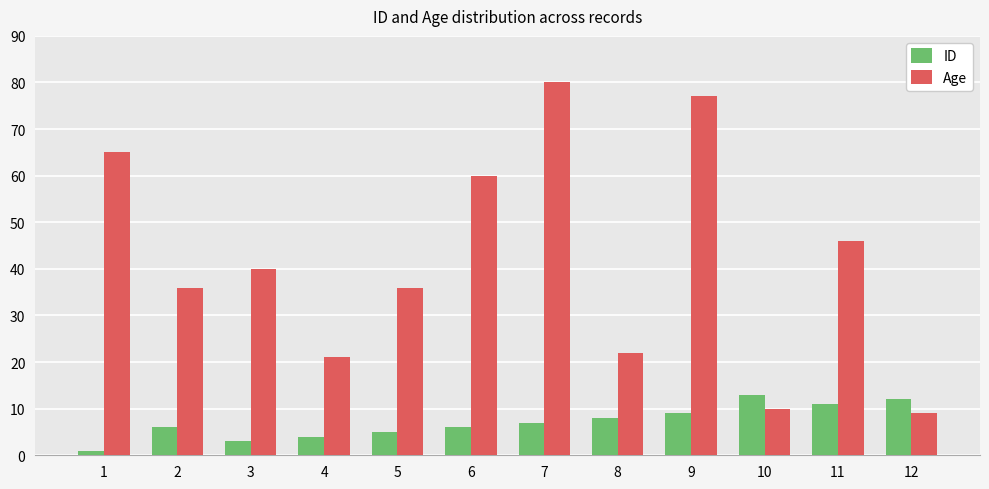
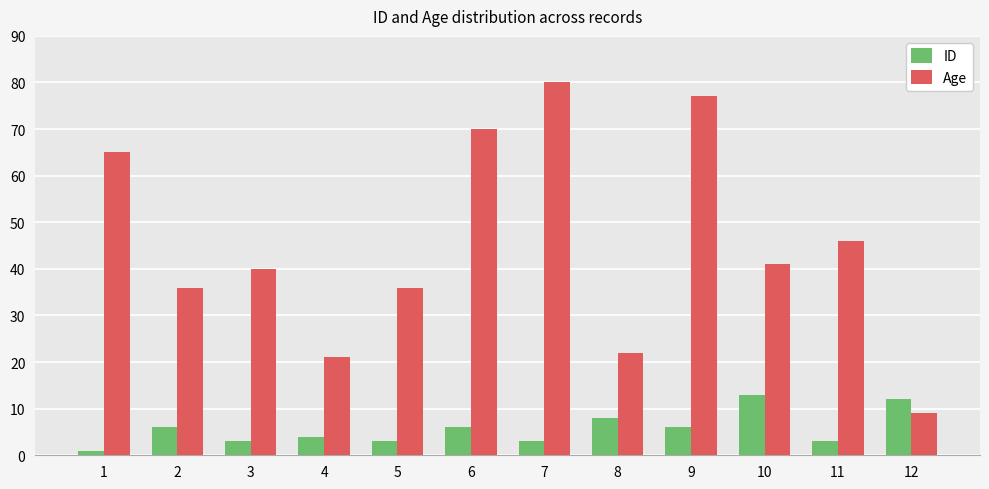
ID, 5: 5 -> 3
Age, 6: 60 -> 70
ID, 7: 7 -> 3
ID, 9: 9 -> 6
Age, 10: 10 -> 41
ID, 11: 11 -> 3
